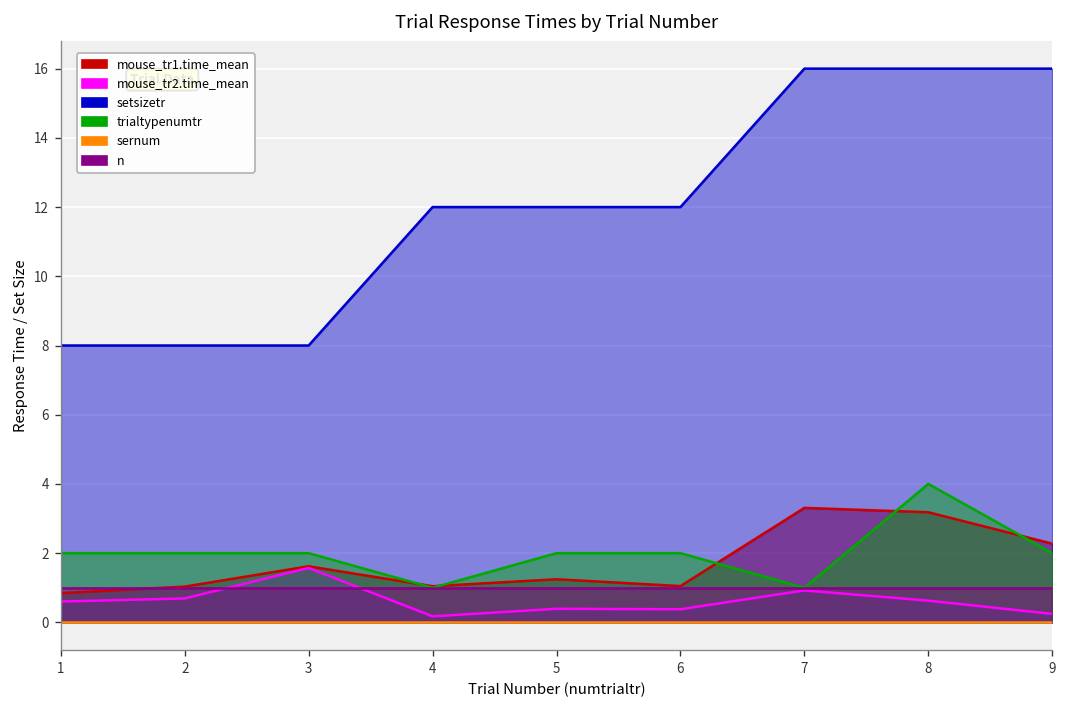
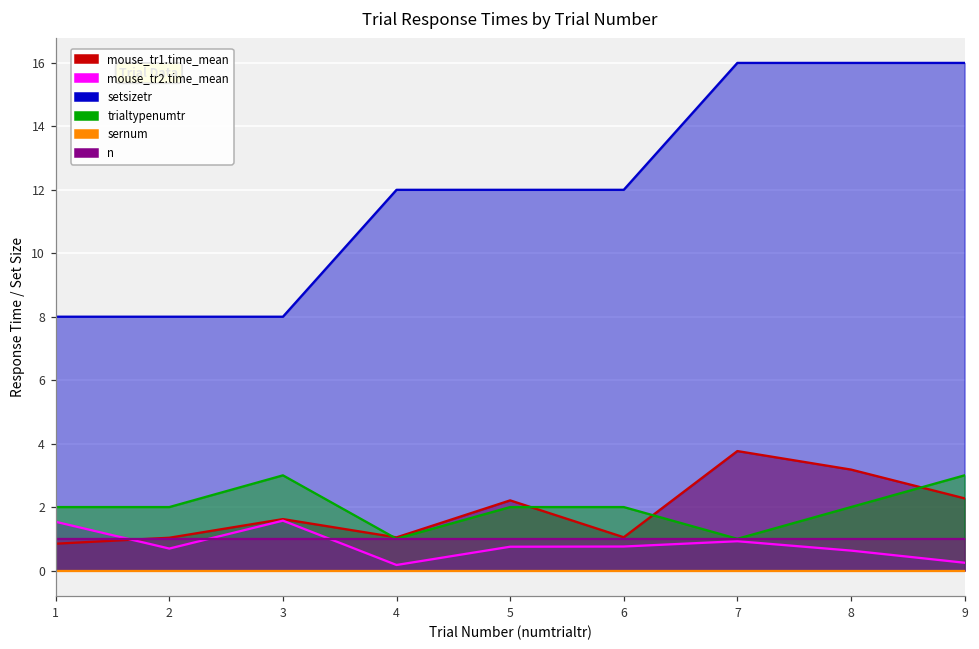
mouse_tr2.time_mean, 1: 0.6 -> 1.5
trialtypenumtr, 3: 2 -> 3
mouse_tr1.time_mean, 5: 1.2 -> 2.2
mouse_tr2.time_mean, 5: 0.4 -> 0.7
mouse_tr2.time_mean, 6: 0.4 -> 0.8
mouse_tr1.time_mean, 7: 3.3 -> 3.8
trialtypenumtr, 8: 4 -> 2
trialtypenumtr, 9: 2 -> 3
